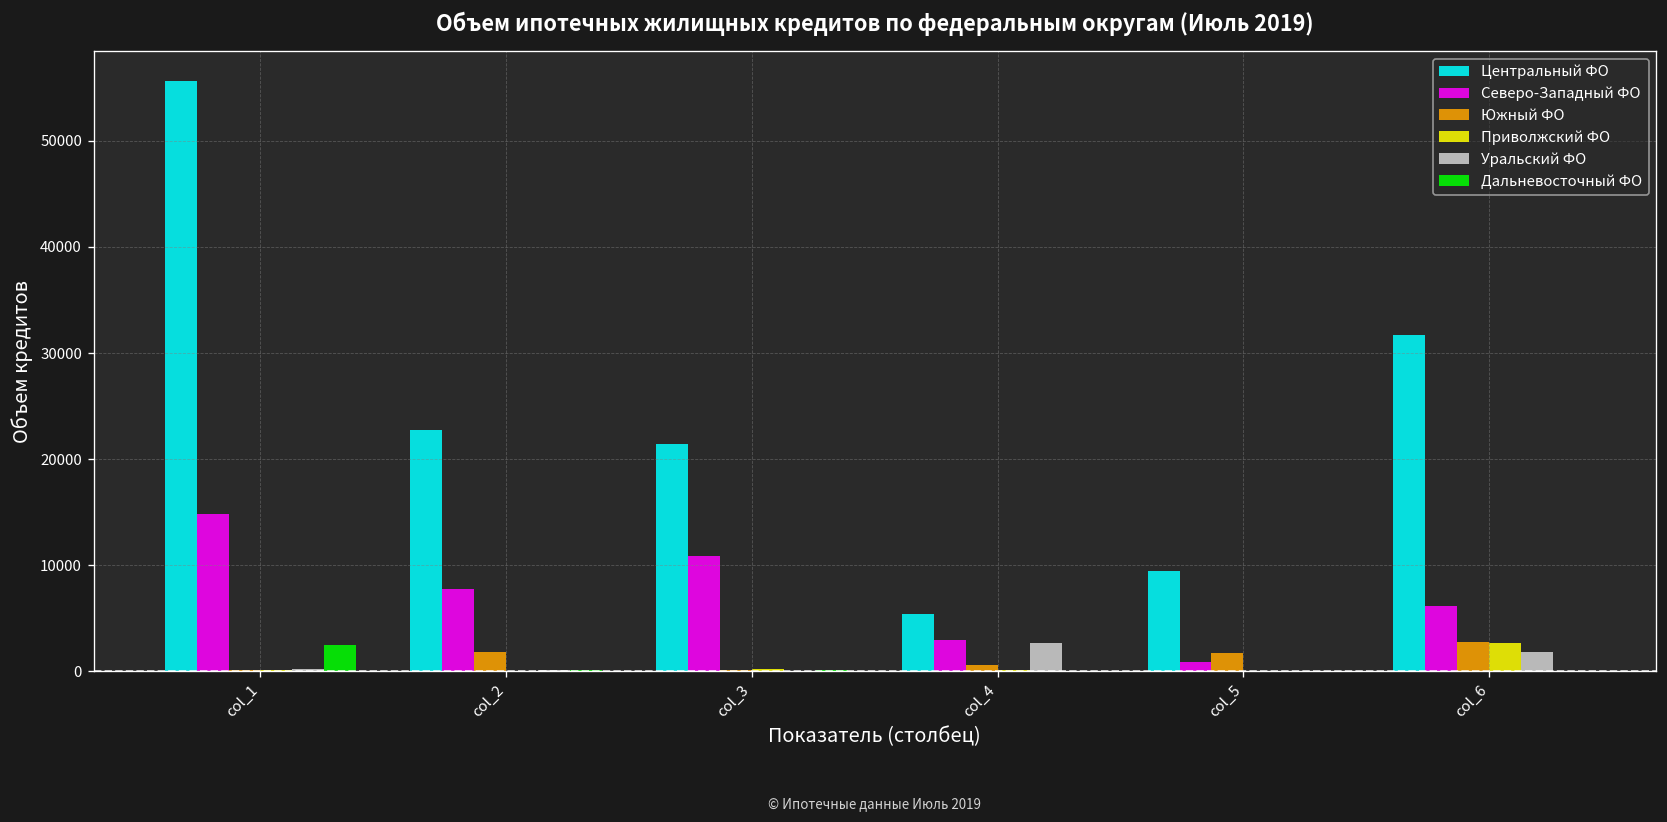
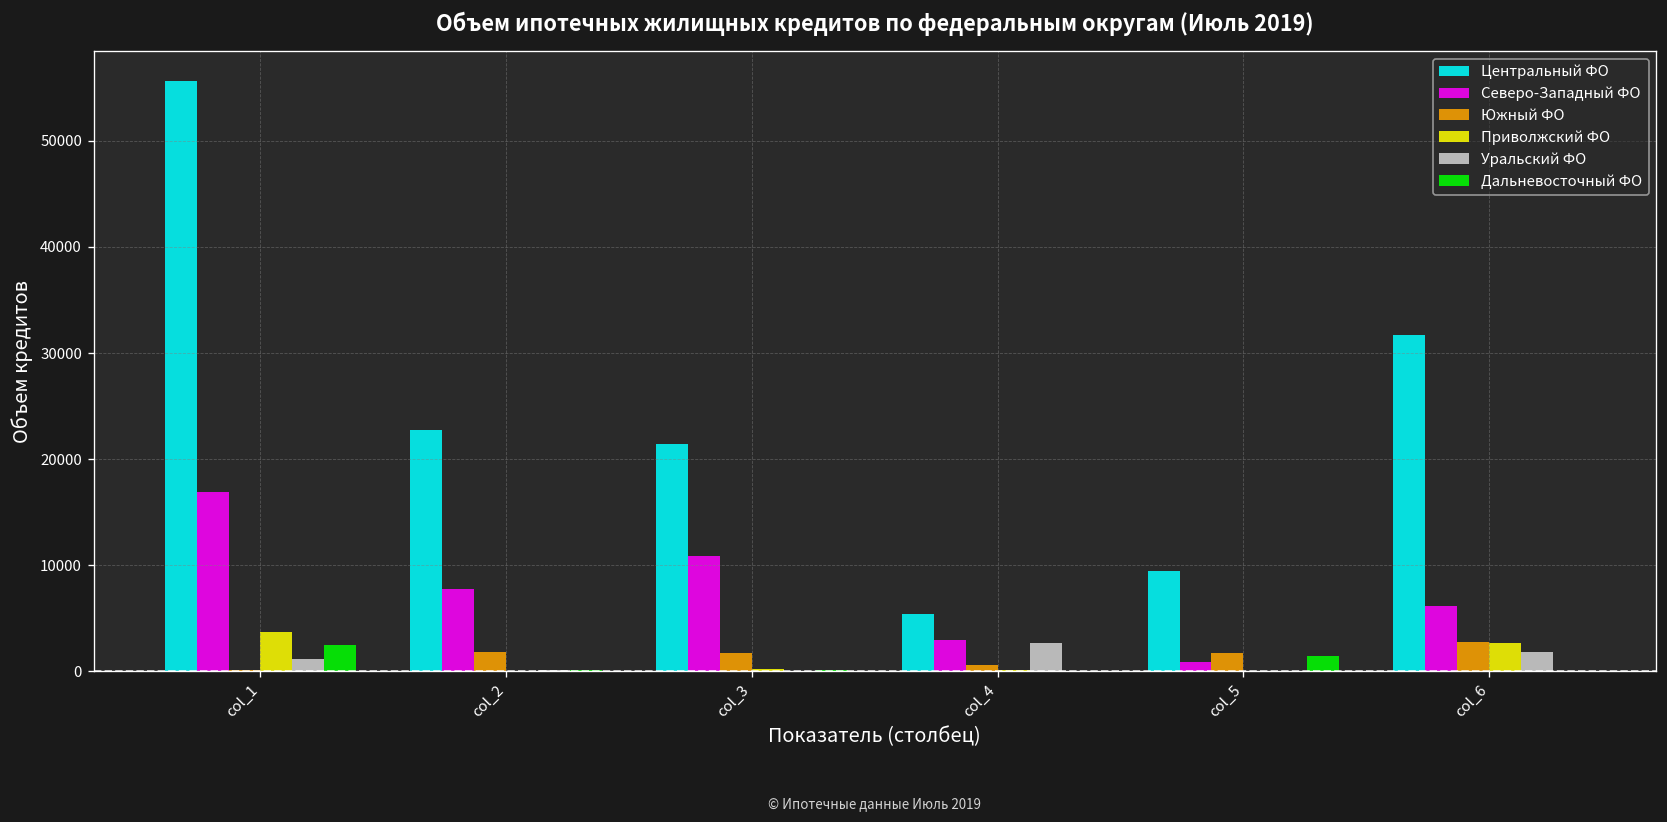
Северо-Западный ФО, col_1: 15000 -> 17000
Приволжский ФО, col_1: 0 -> 4000
Уральский ФО, col_1: 0 -> 1000
Южный ФО, col_3: 0 -> 2000
Дальневосточный ФО, col_5: 0 -> 1000
